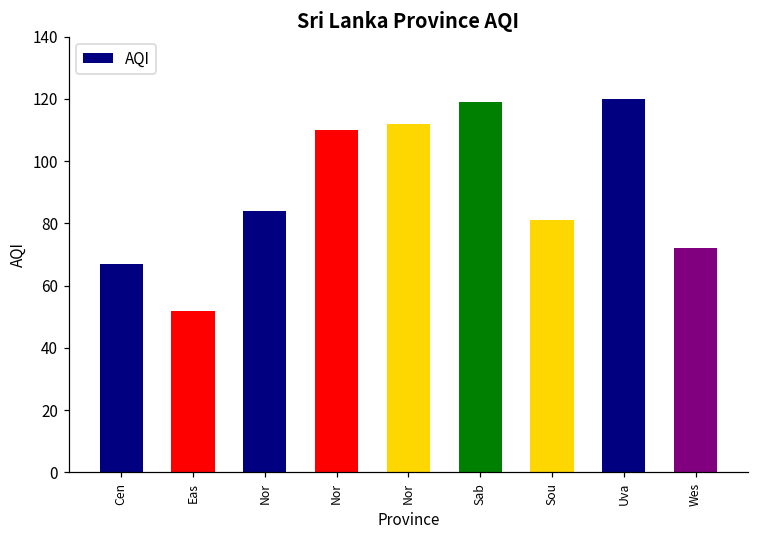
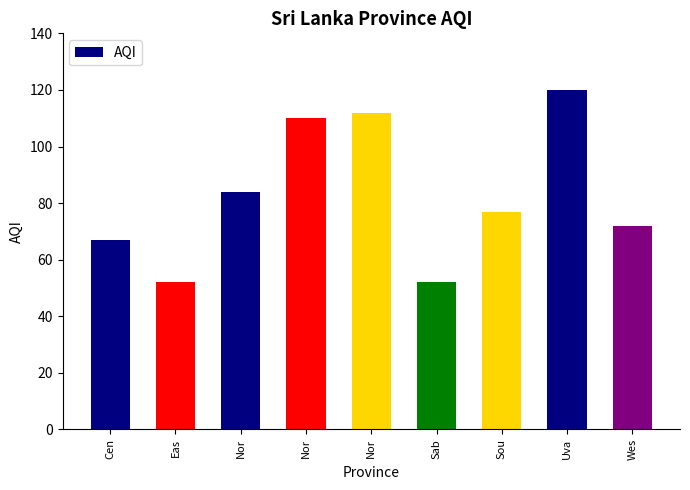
Sab: 119 -> 52
Sou: 81 -> 77
